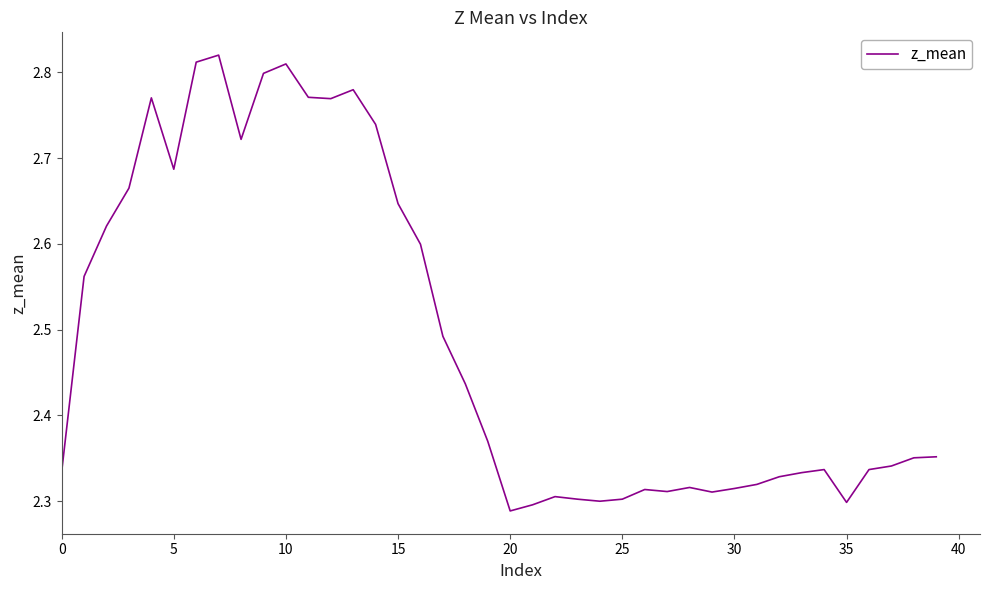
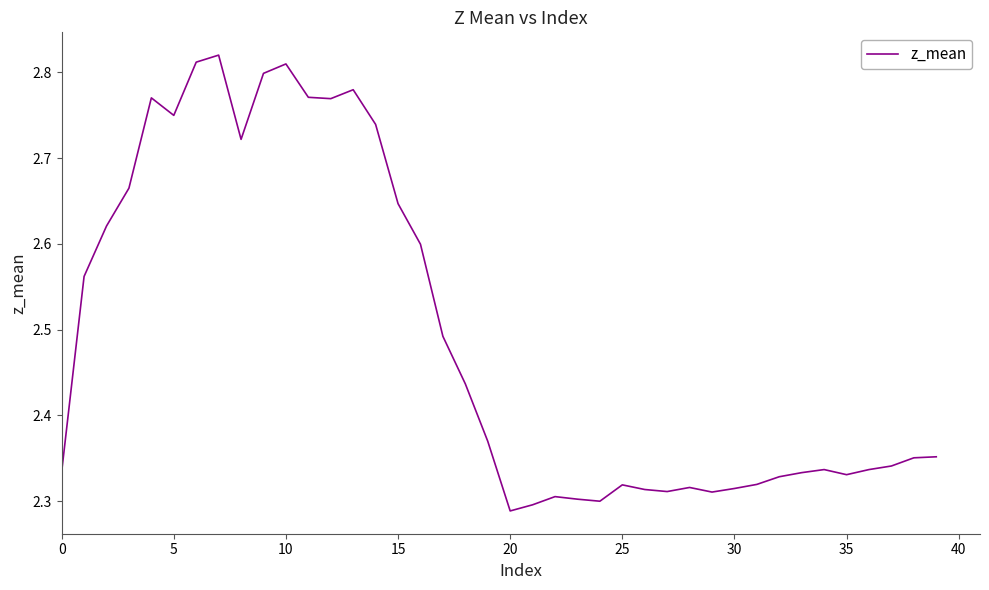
5: 2.69 -> 2.75
25: 2.30 -> 2.32
35: 2.30 -> 2.33
